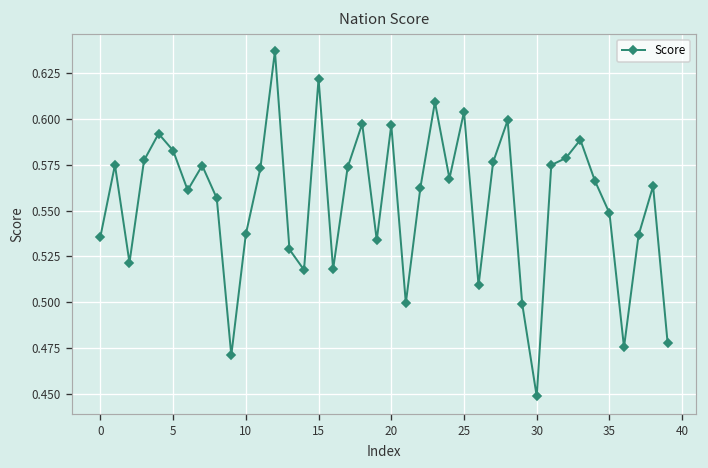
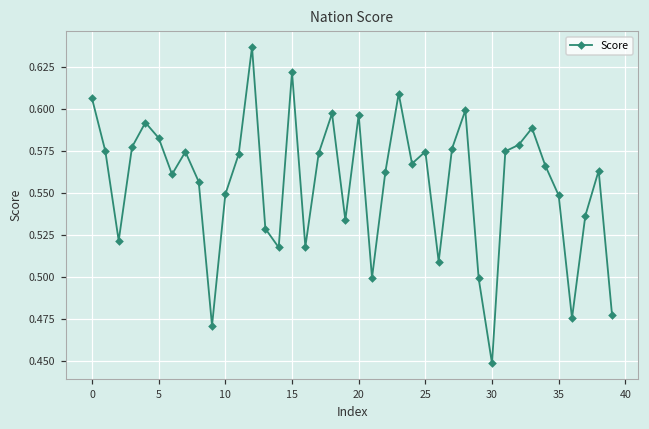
0: 0.536 -> 0.606
10: 0.537 -> 0.549
25: 0.604 -> 0.575
